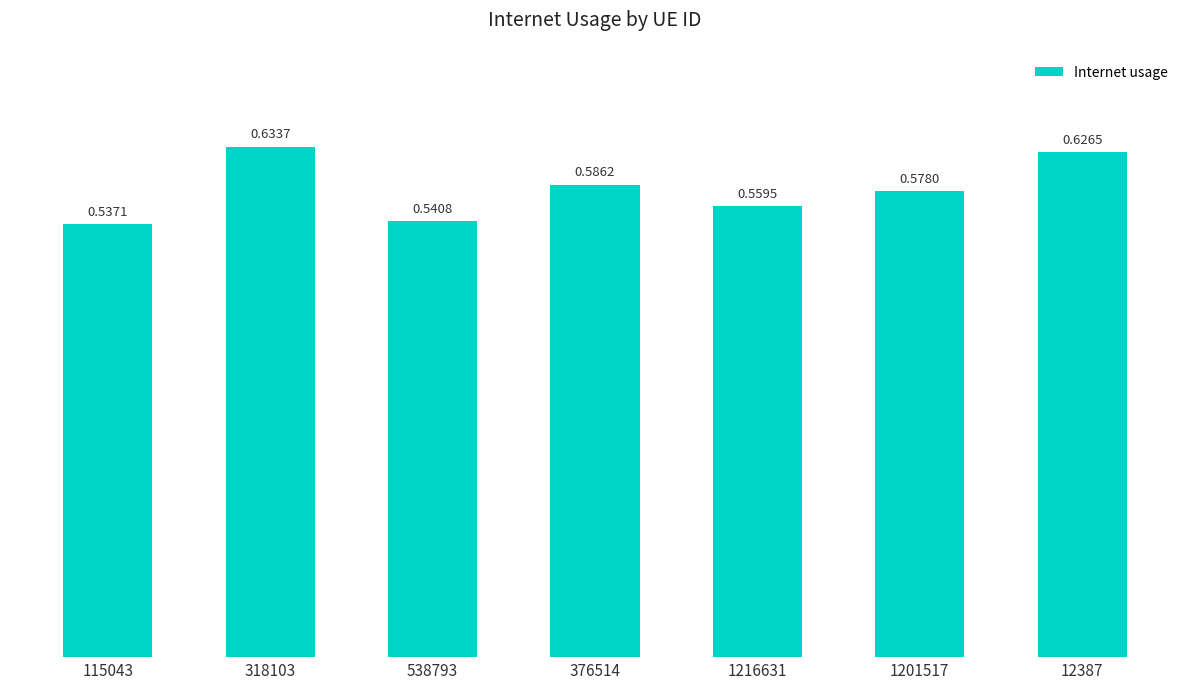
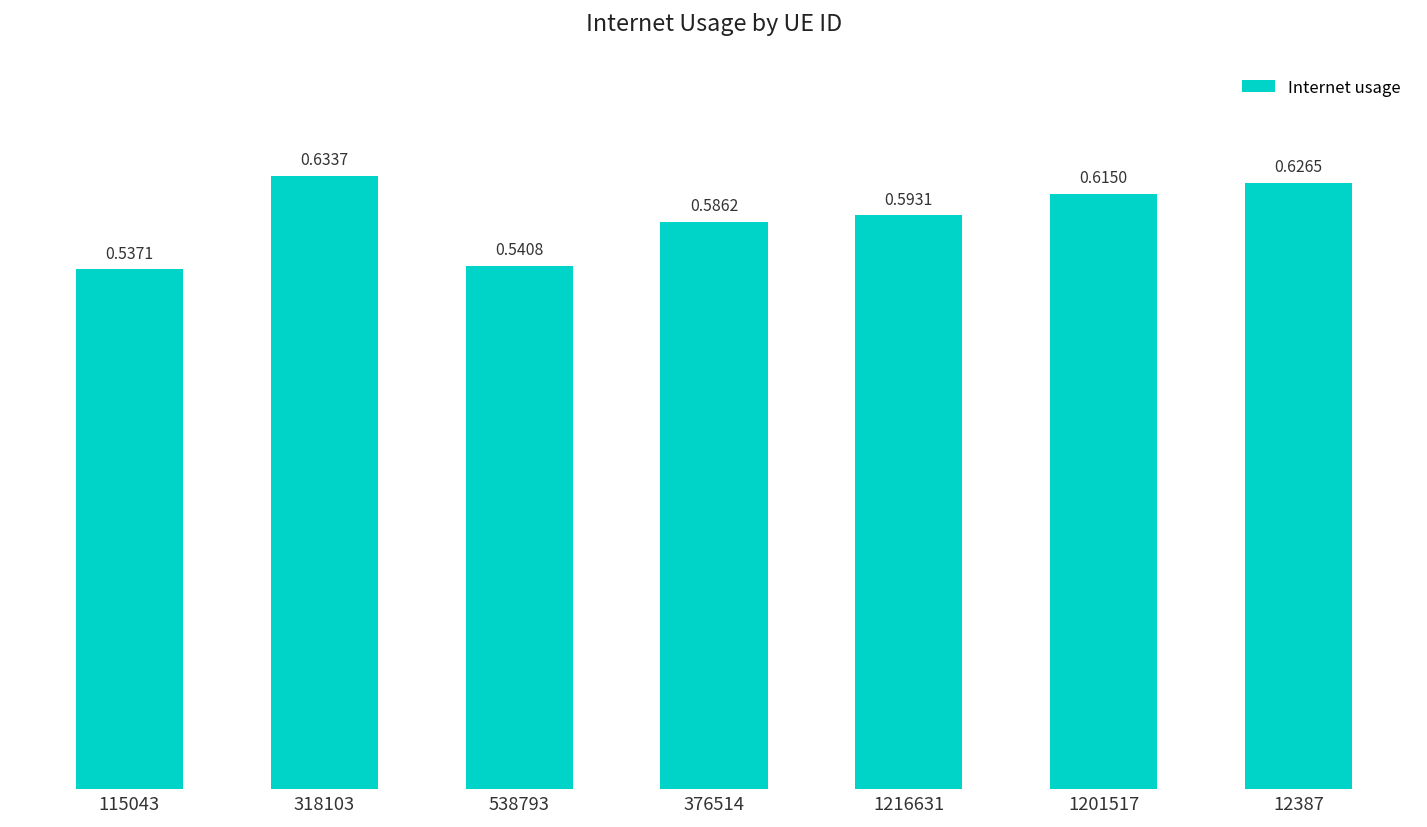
1216631: 0.5595 -> 0.5931
1201517: 0.5780 -> 0.6150
